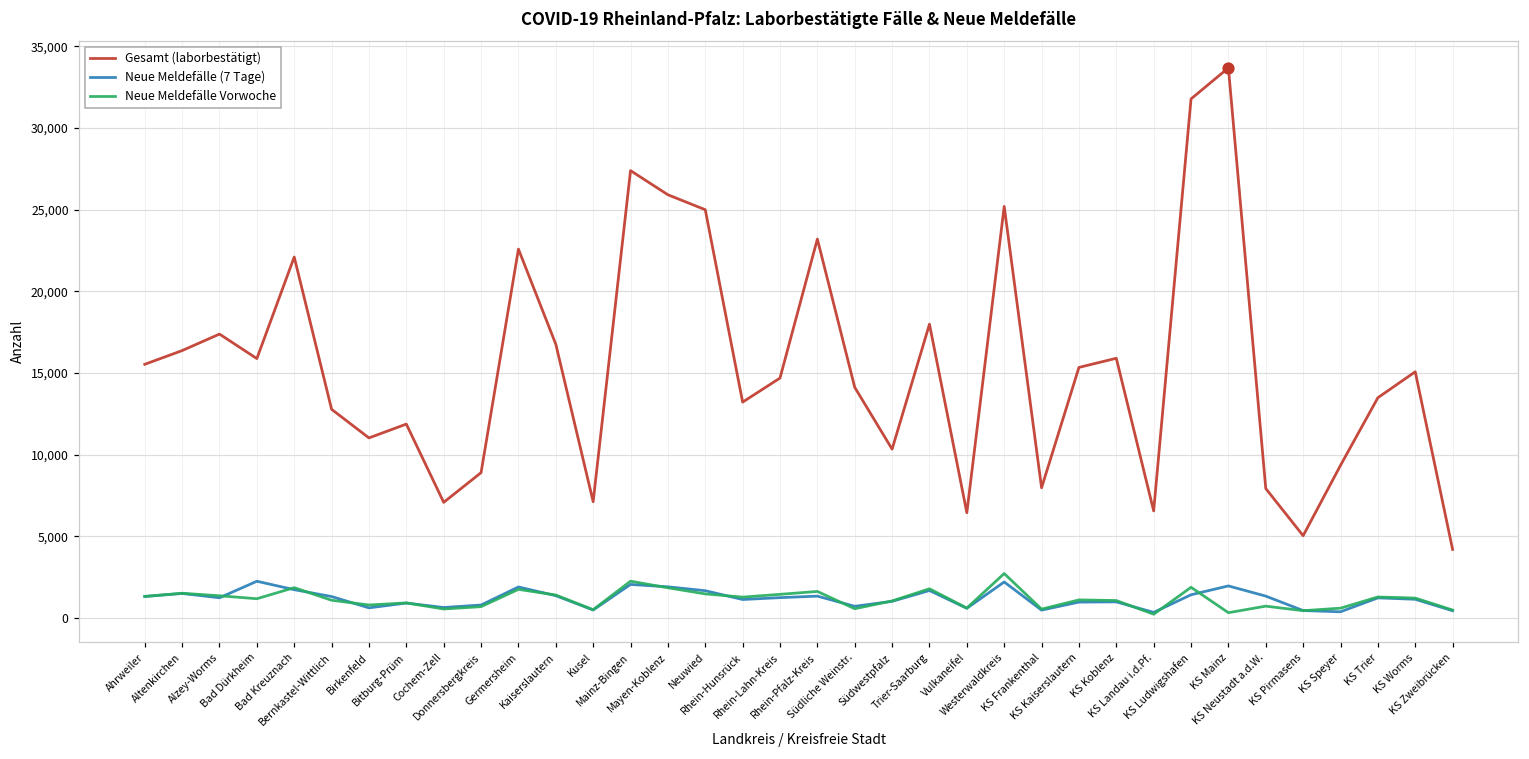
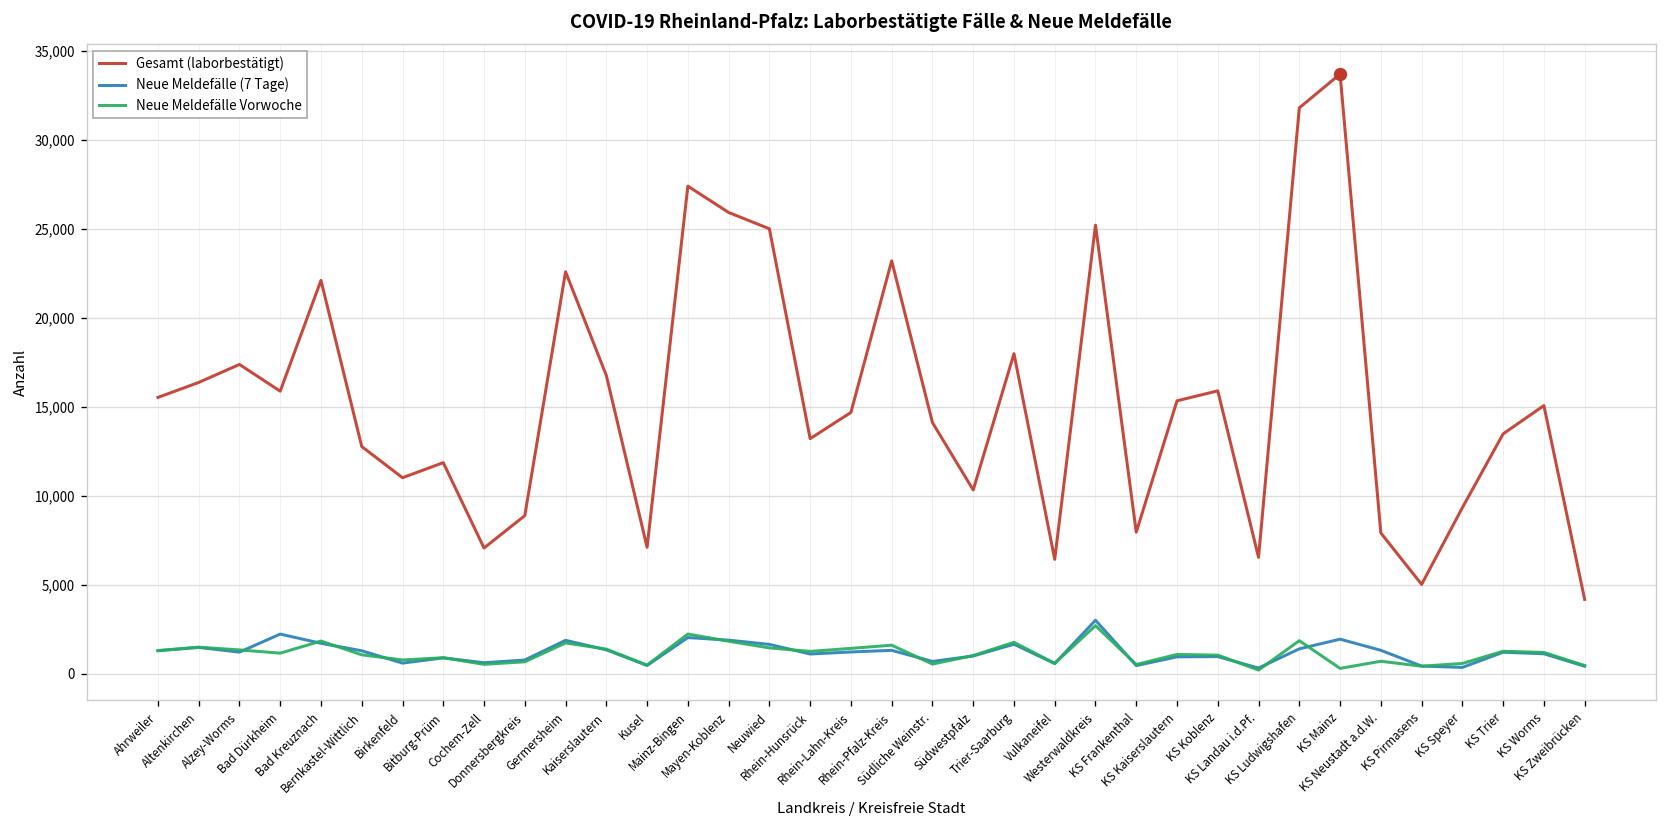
Neue Meldefälle (7 Tage), Westerwaldkreis: 2,200 -> 3,000
